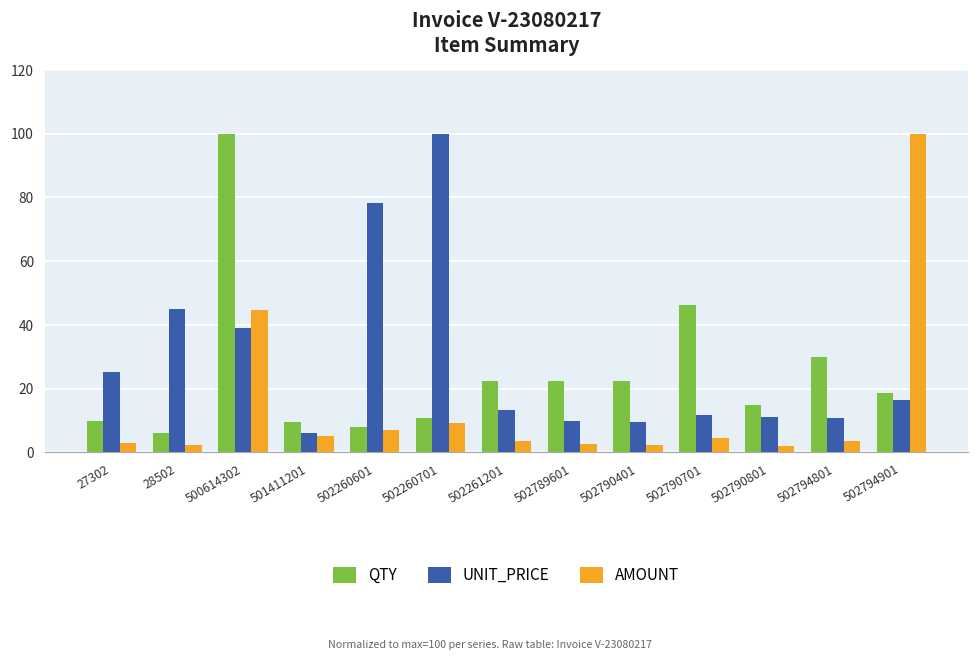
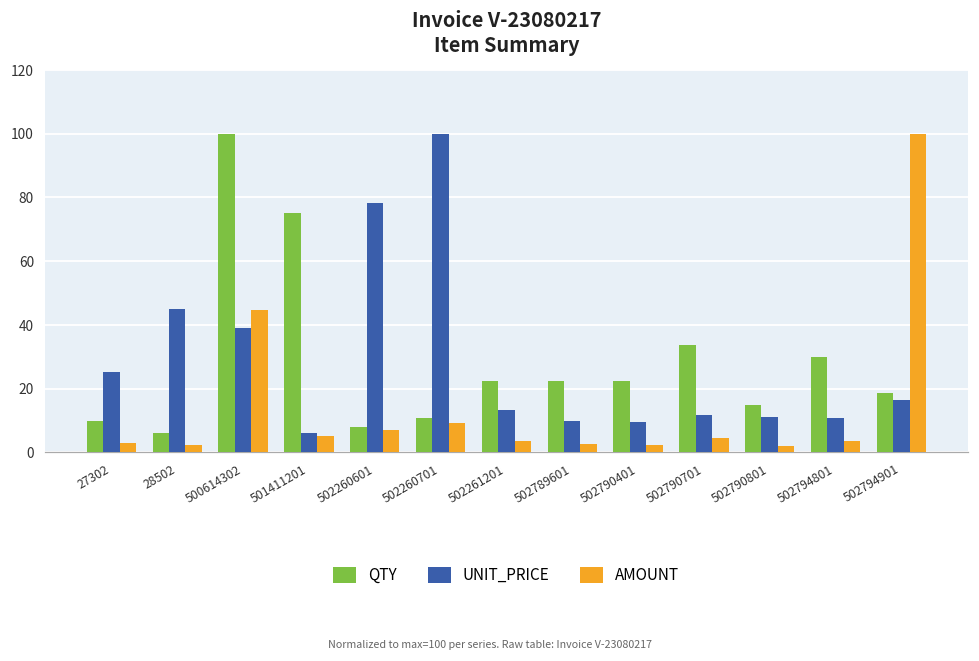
QTY, 501411201: 10 -> 75
QTY, 502790701: 46 -> 34
